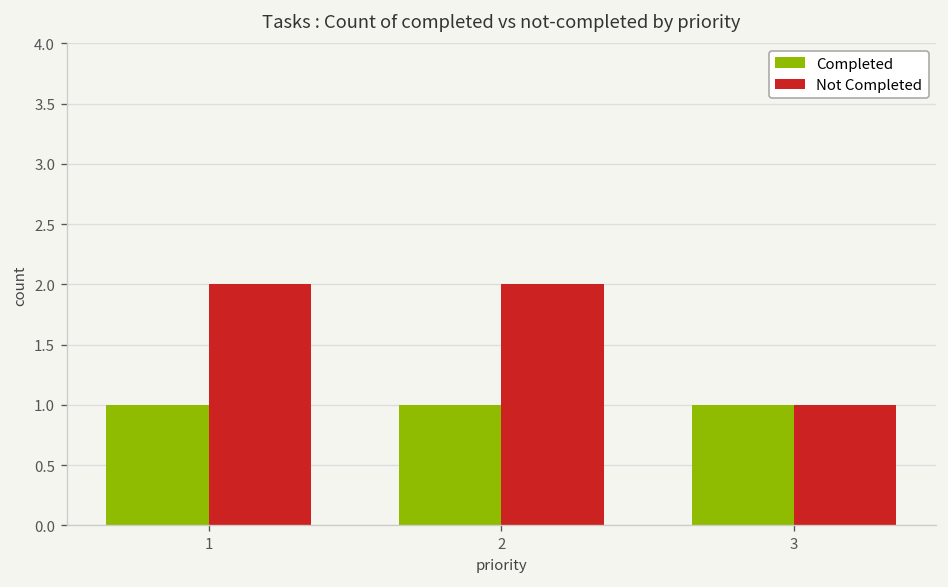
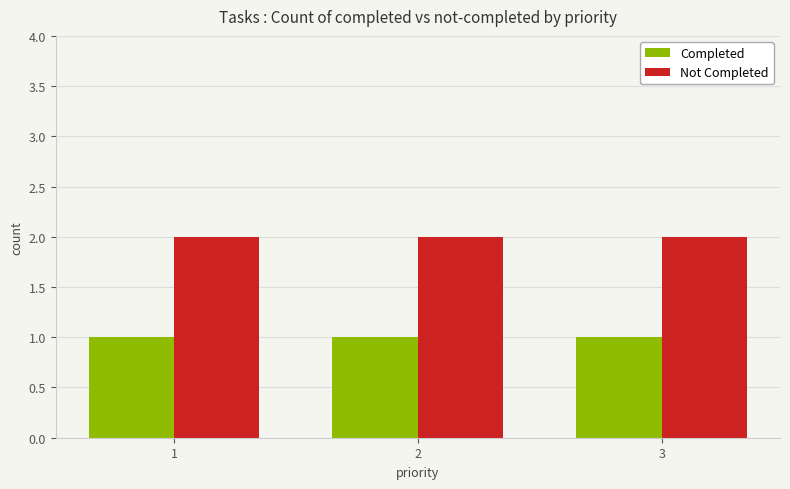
Not Completed, 3: 1 -> 2
